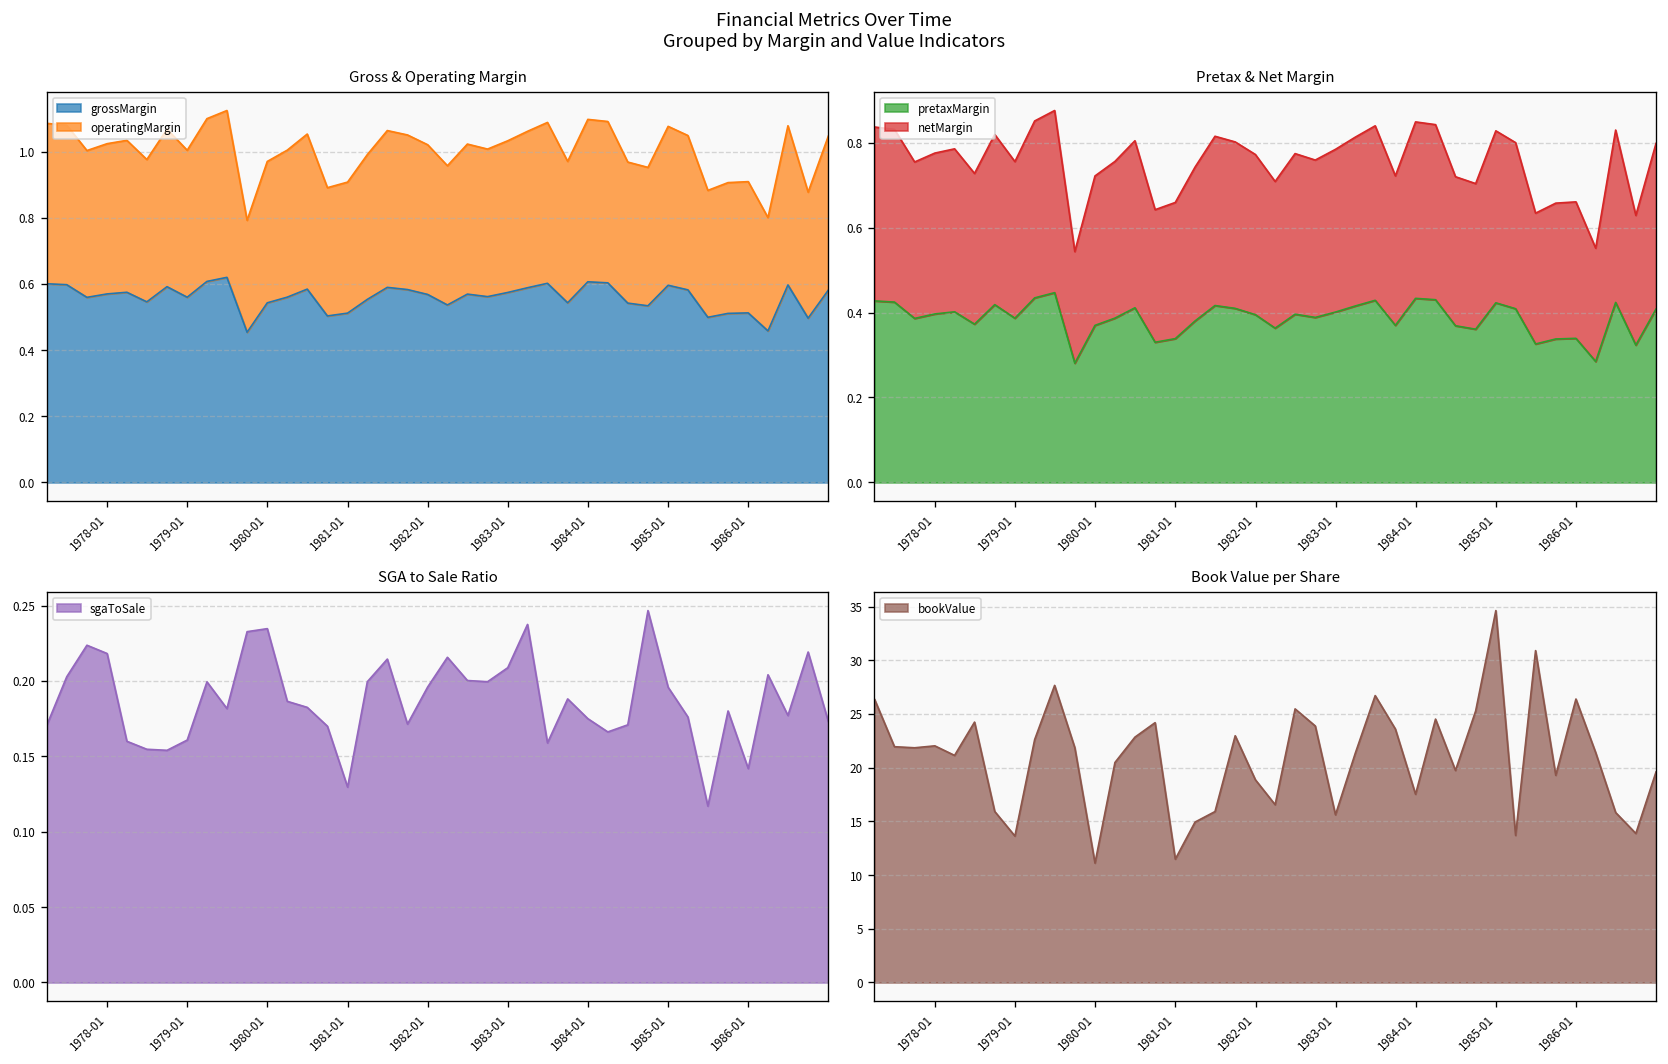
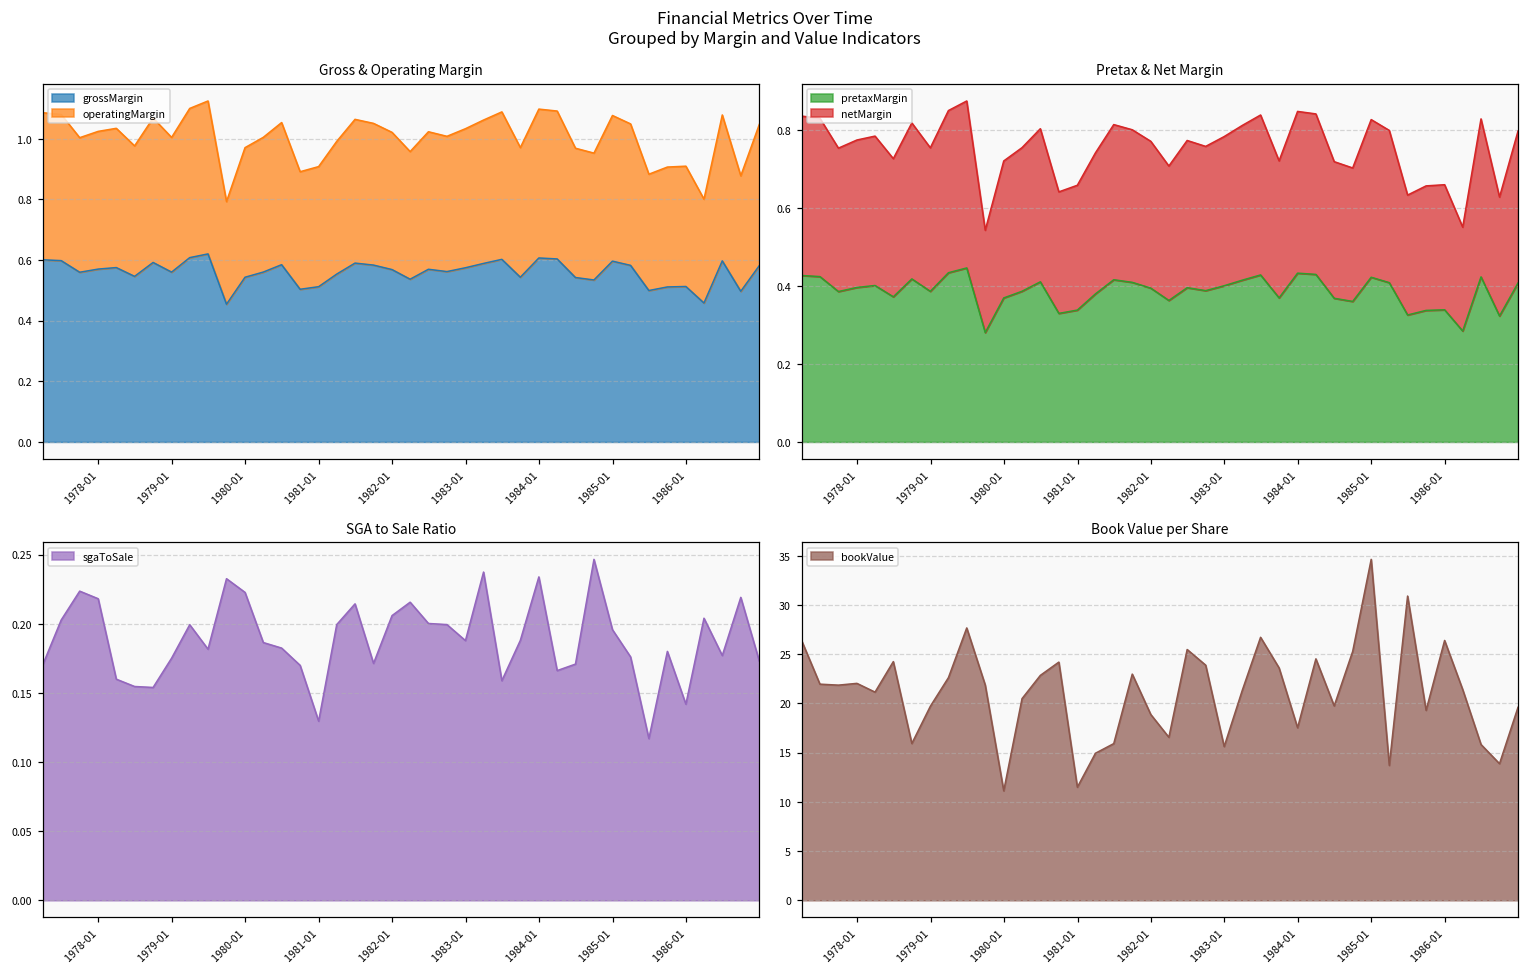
SGA to Sale Ratio, 1979-01: 0.161 -> 0.175
SGA to Sale Ratio, 1980-01: 0.235 -> 0.223
SGA to Sale Ratio, 1982-01: 0.196 -> 0.206
SGA to Sale Ratio, 1983-01: 0.209 -> 0.188
SGA to Sale Ratio, 1984-01: 0.175 -> 0.234
Book Value per Share, 1979-01: 14 -> 20
